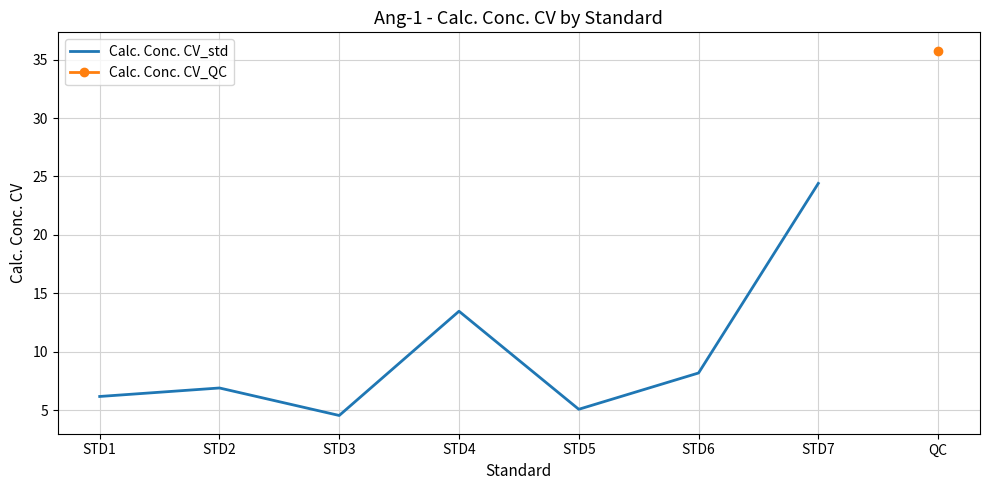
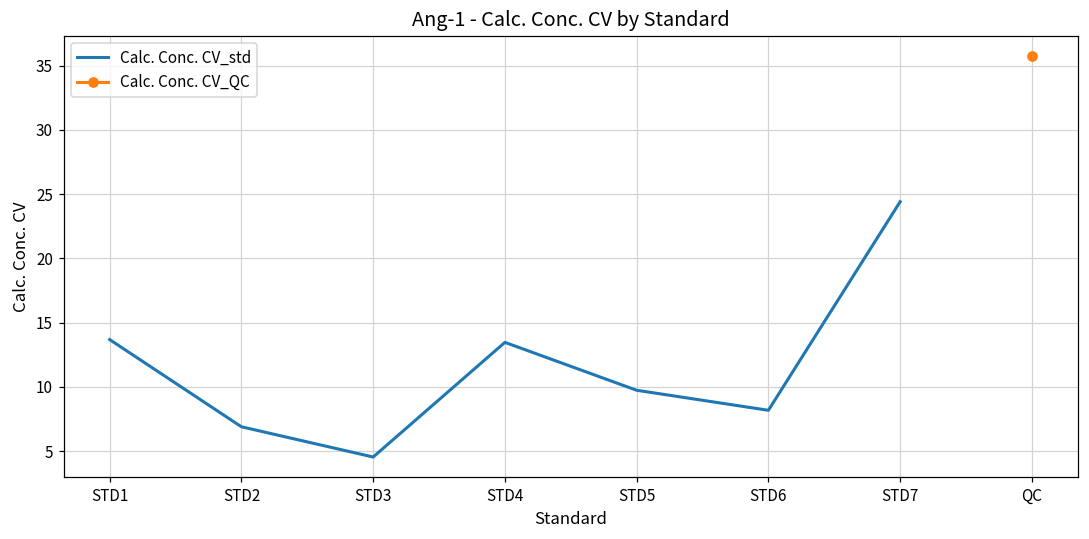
Calc. Conc. CV_std, STD1: 6.2 -> 13.7
Calc. Conc. CV_std, STD5: 5.1 -> 9.7
